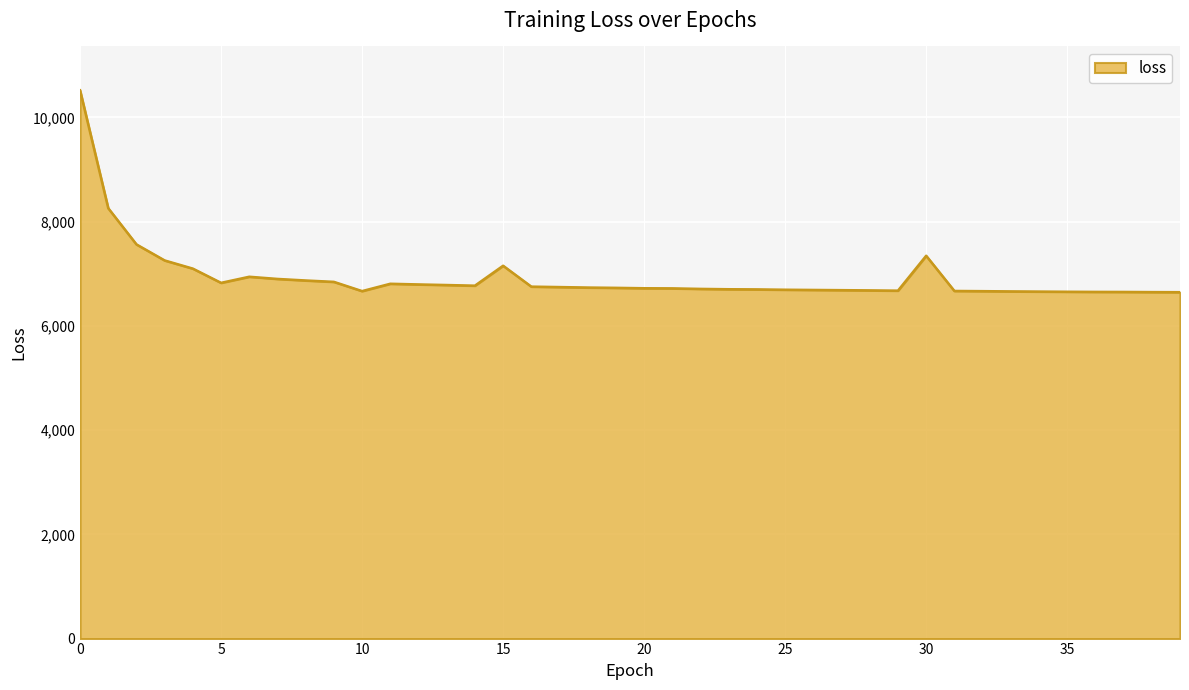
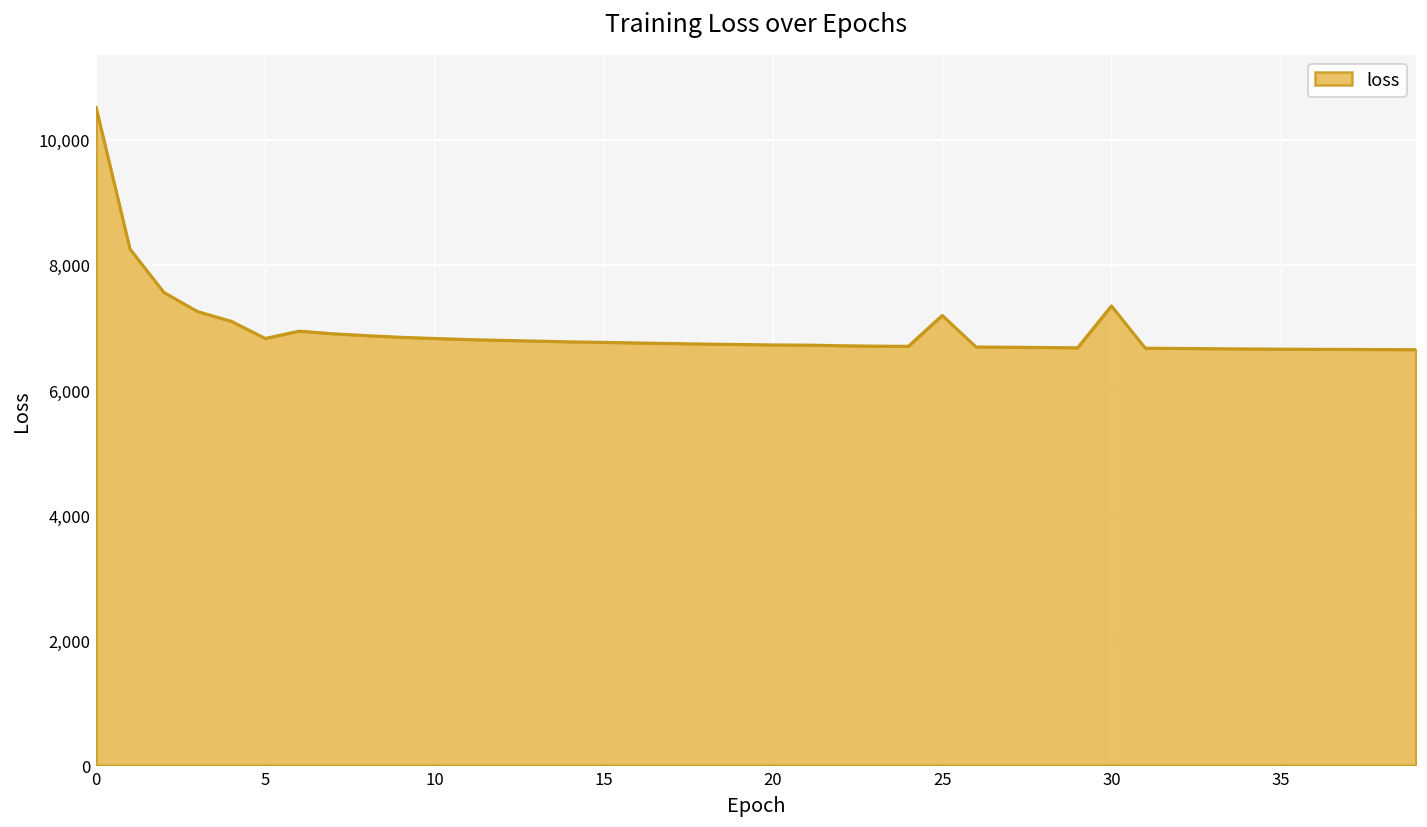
10: 6,700 -> 6,800
15: 7,200 -> 6,800
25: 6,700 -> 7,200
